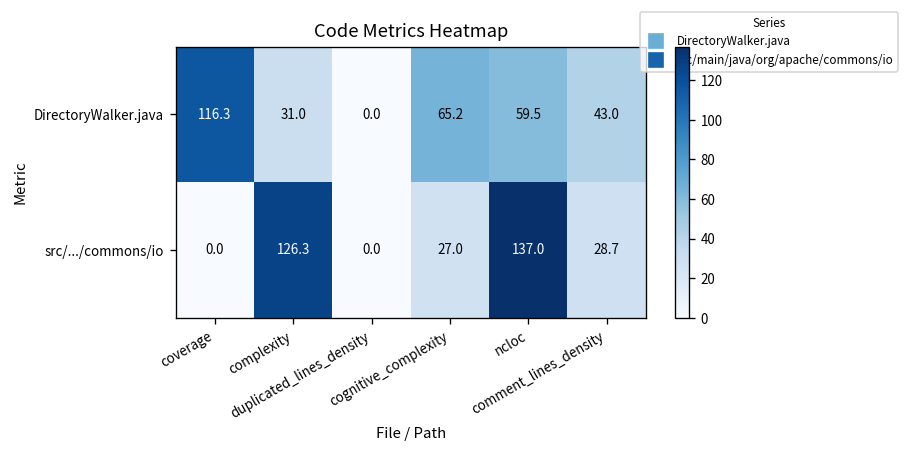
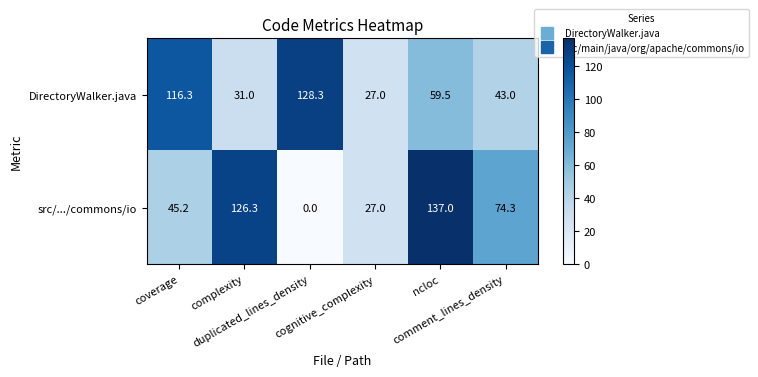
DirectoryWalker.java, duplicated_lines_density: 0.0 -> 128.3
DirectoryWalker.java, cognitive_complexity: 65.2 -> 27.0
src/.../commons/io, coverage: 0.0 -> 45.2
src/.../commons/io, comment_lines_density: 28.7 -> 74.3
